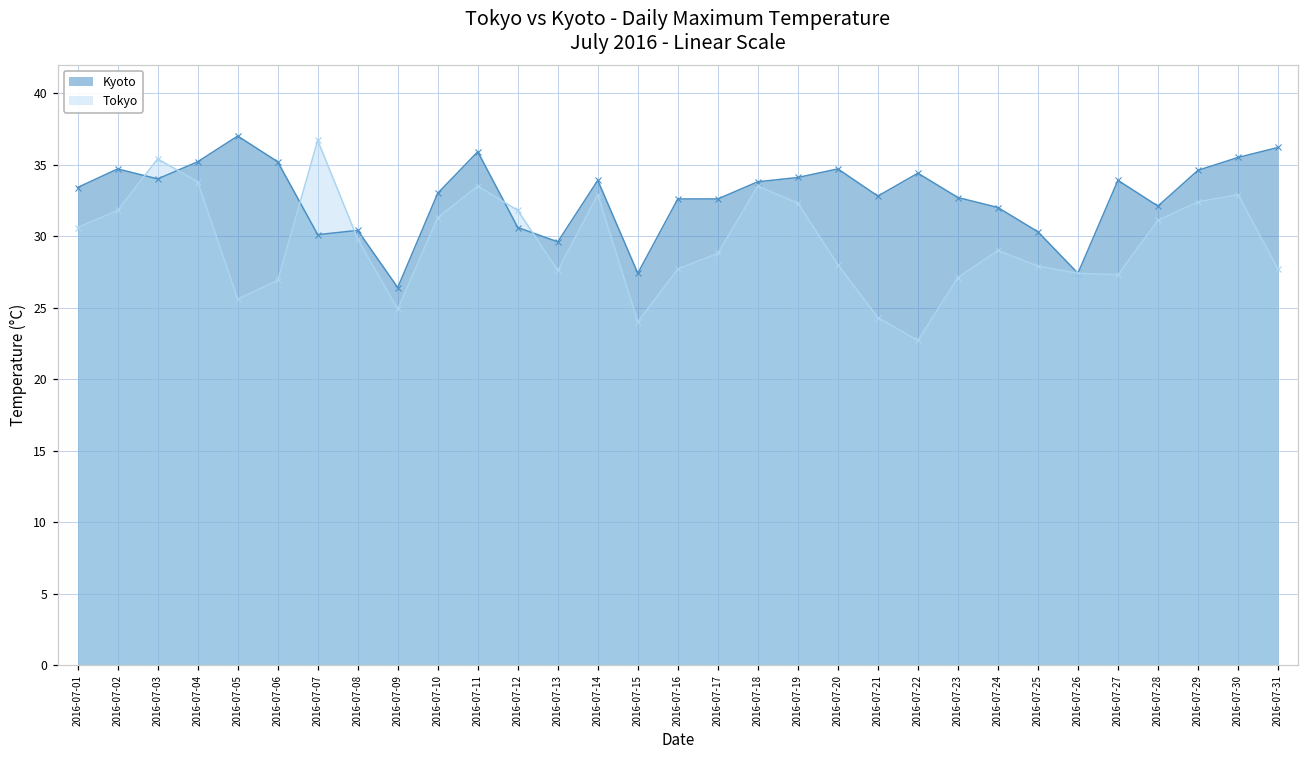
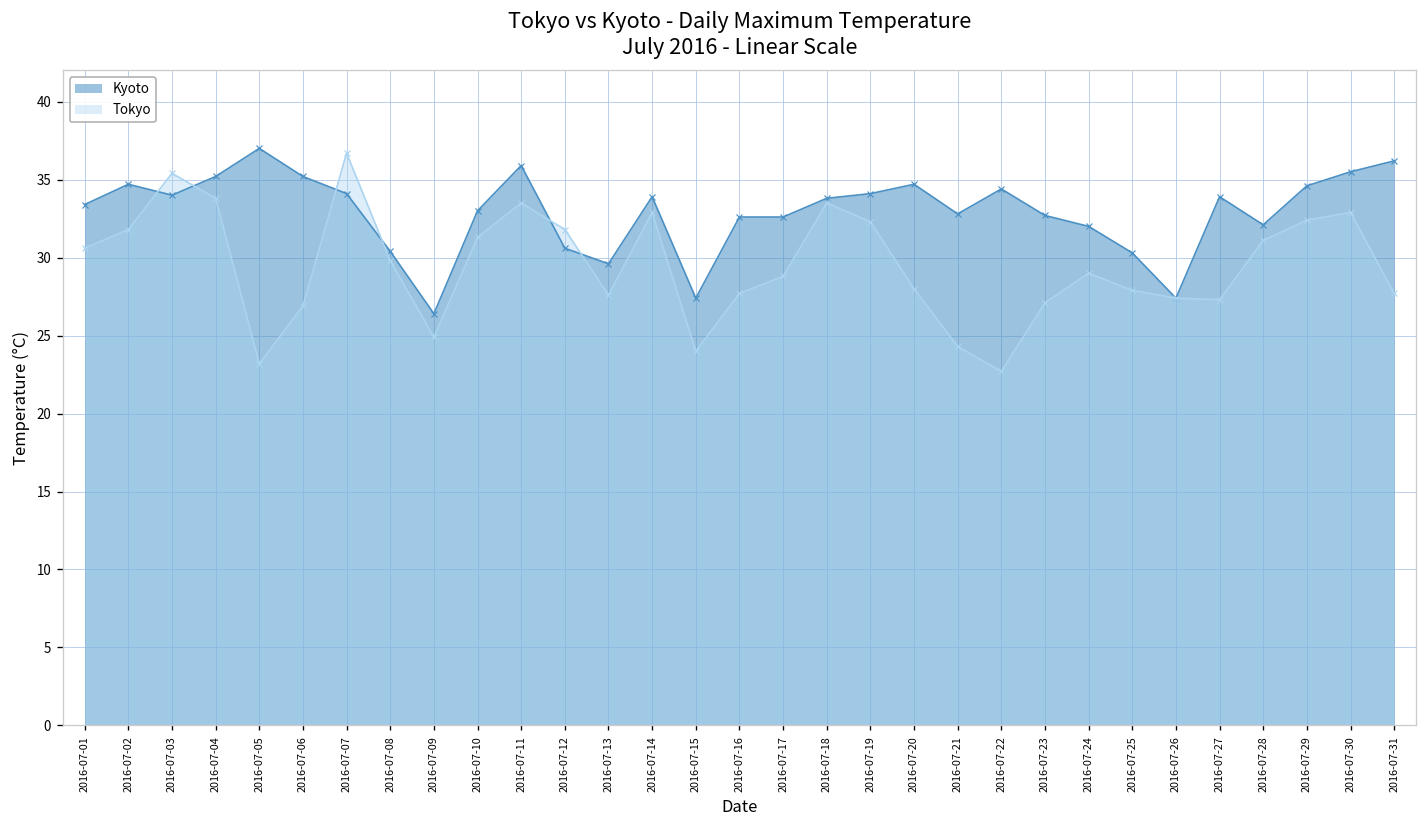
Tokyo, 2016-07-05: 25.6 -> 23.2
Kyoto, 2016-07-07: 30.1 -> 34.1
